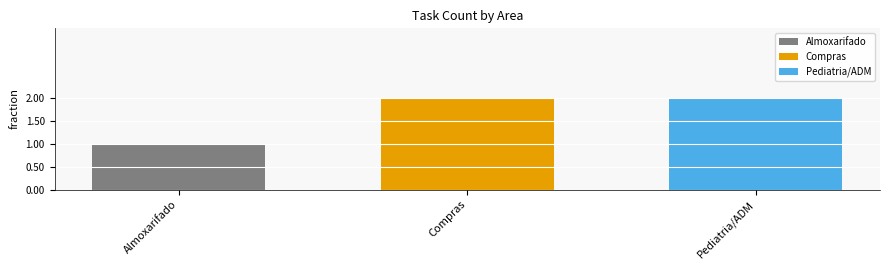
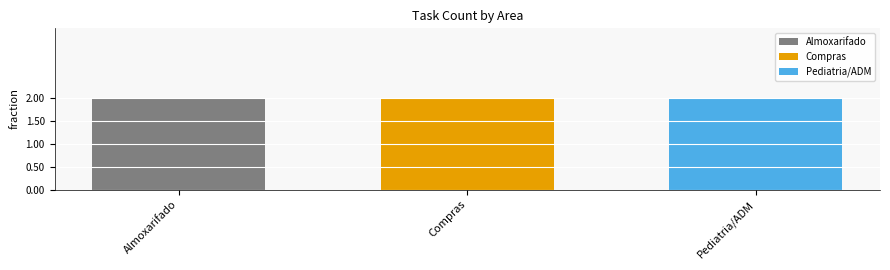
Almoxarifado: 1 -> 2
